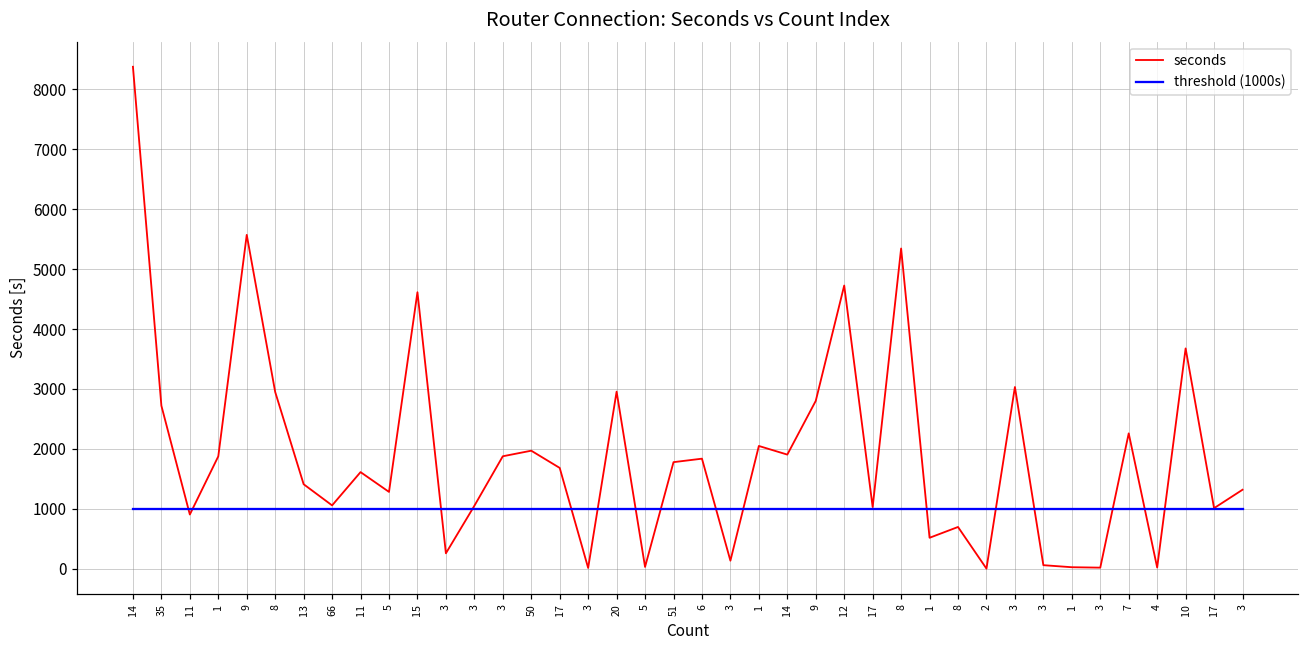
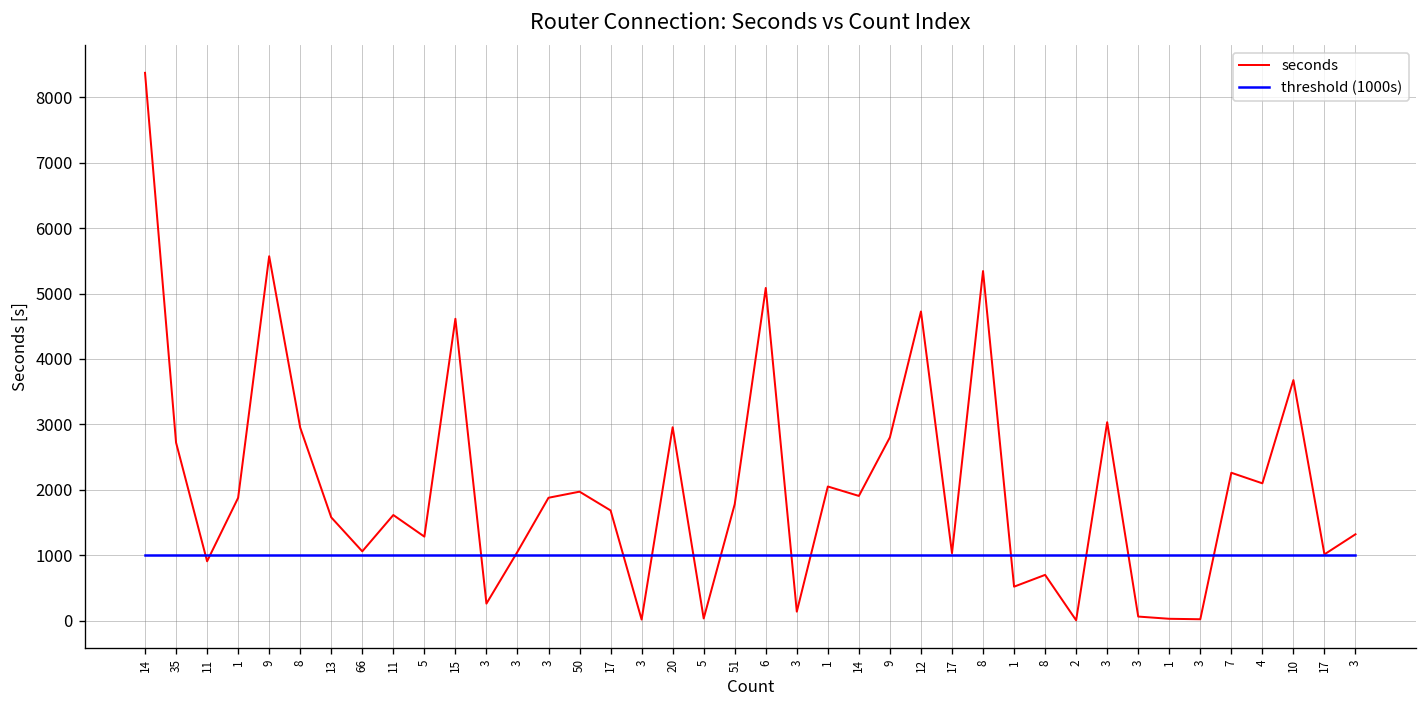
seconds, 13: 1400 -> 1600
seconds, 6: 1800 -> 5100
seconds, 4: 0 -> 2100
